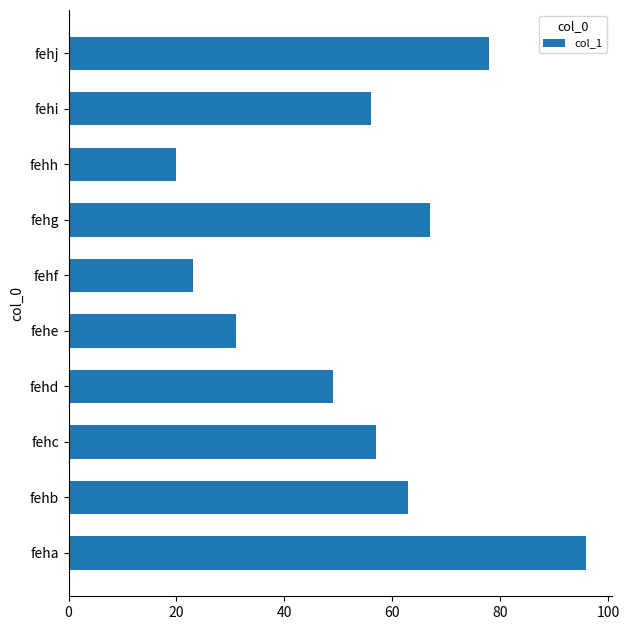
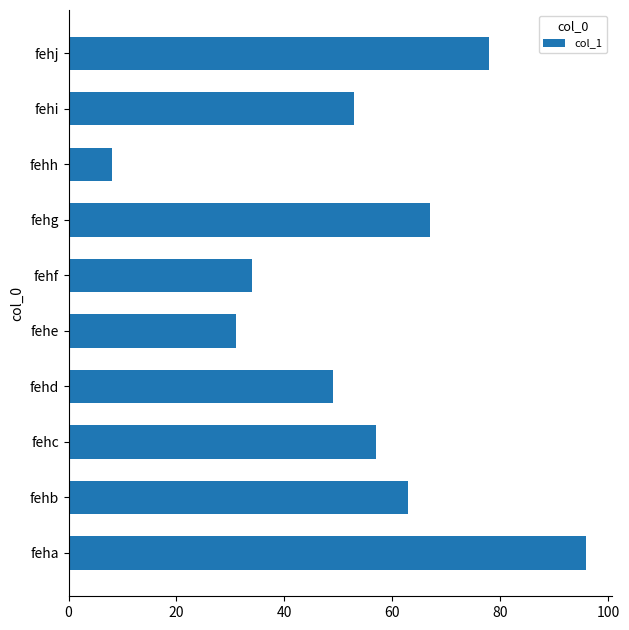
fehi: 56 -> 53
fehh: 20 -> 8
fehf: 23 -> 34
